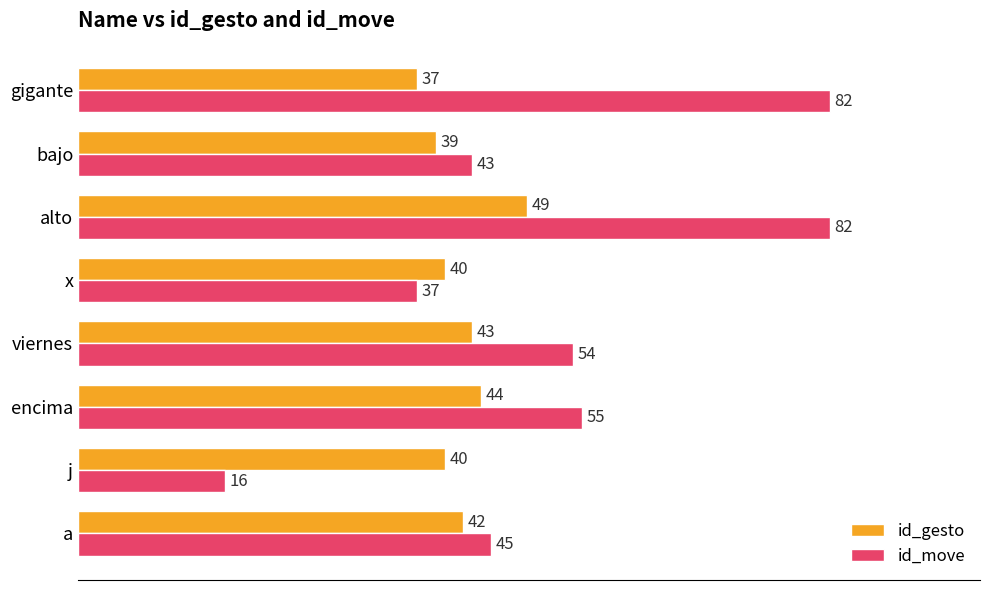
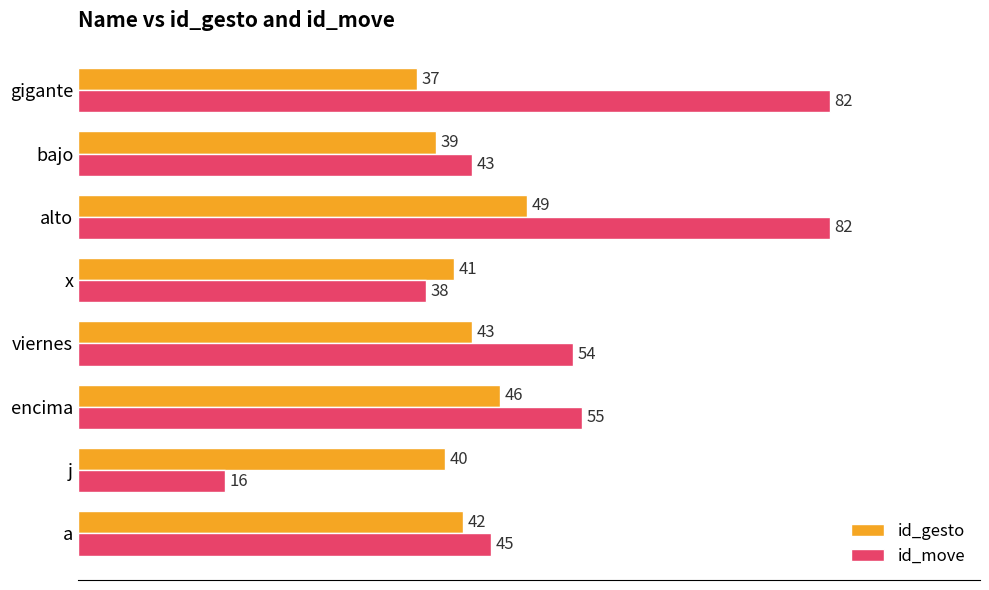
id_gesto, x: 40 -> 41
id_move, x: 37 -> 38
id_gesto, encima: 44 -> 46
